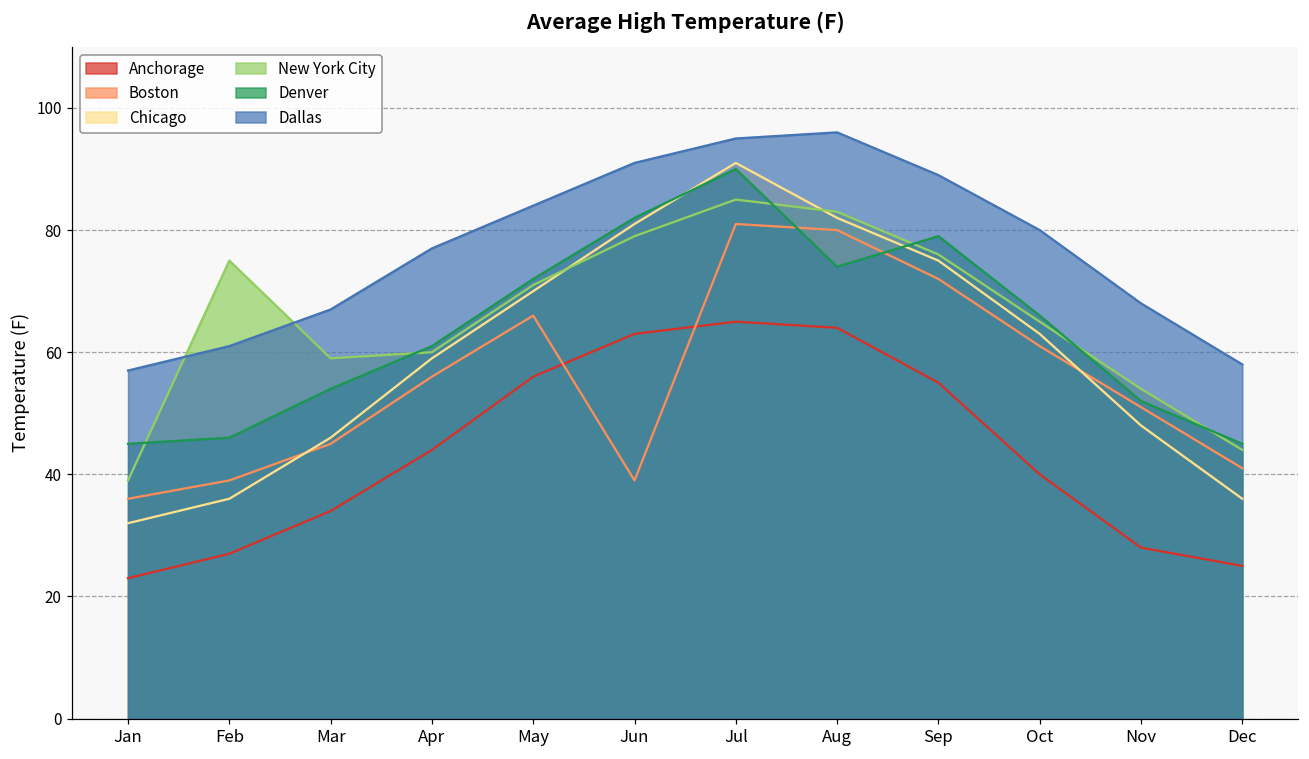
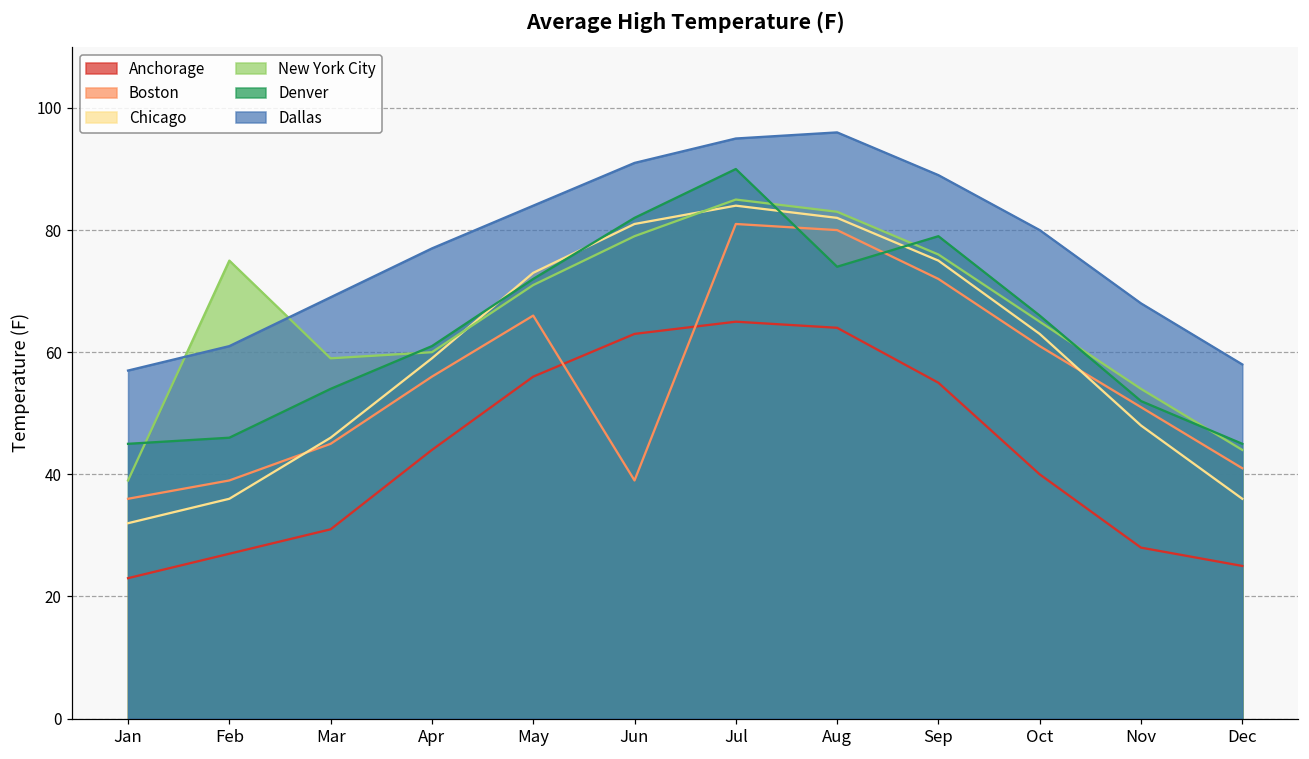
Anchorage, Mar: 34 -> 31
Dallas, Mar: 67 -> 69
Chicago, May: 70 -> 73
Chicago, Jul: 91 -> 84
